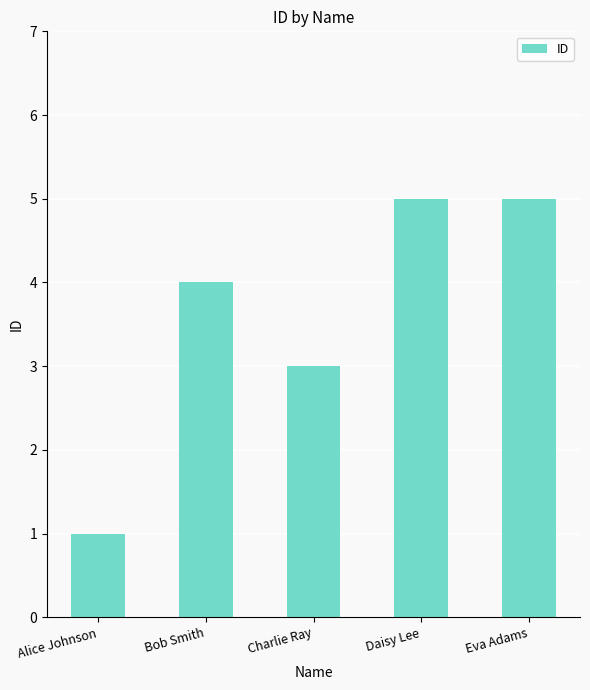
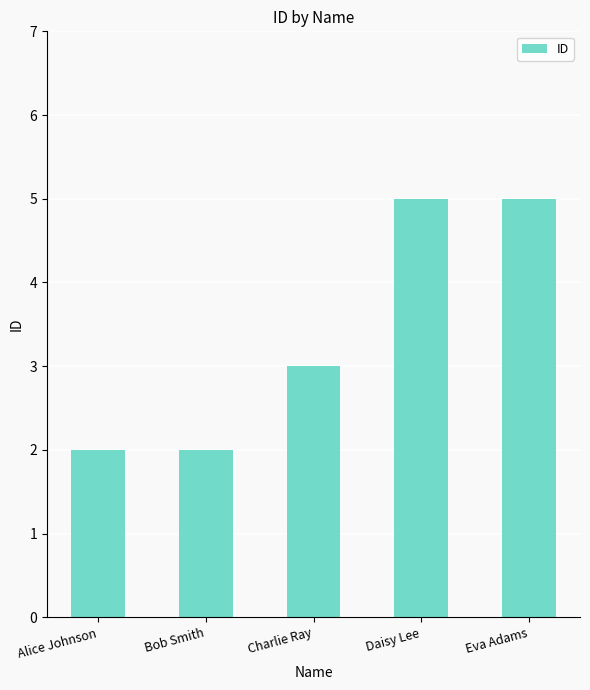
Alice Johnson: 1 -> 2
Bob Smith: 4 -> 2
